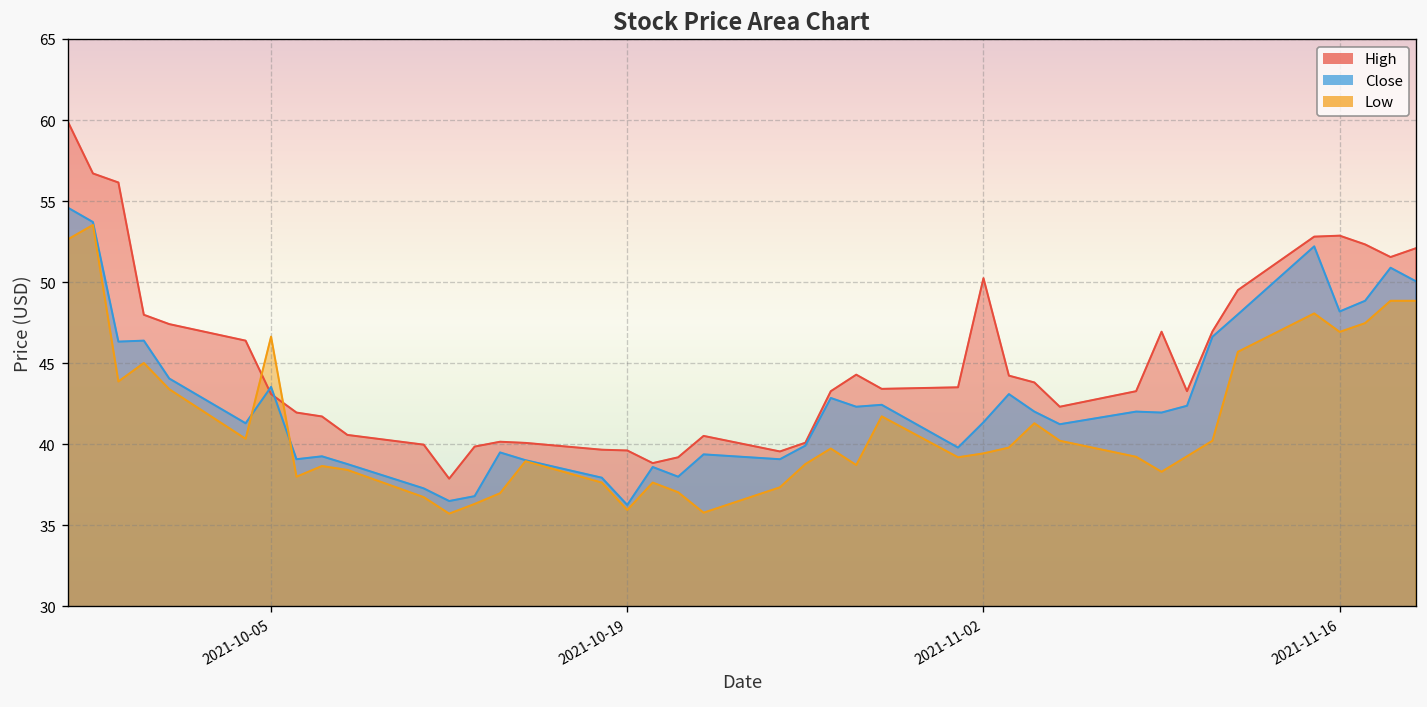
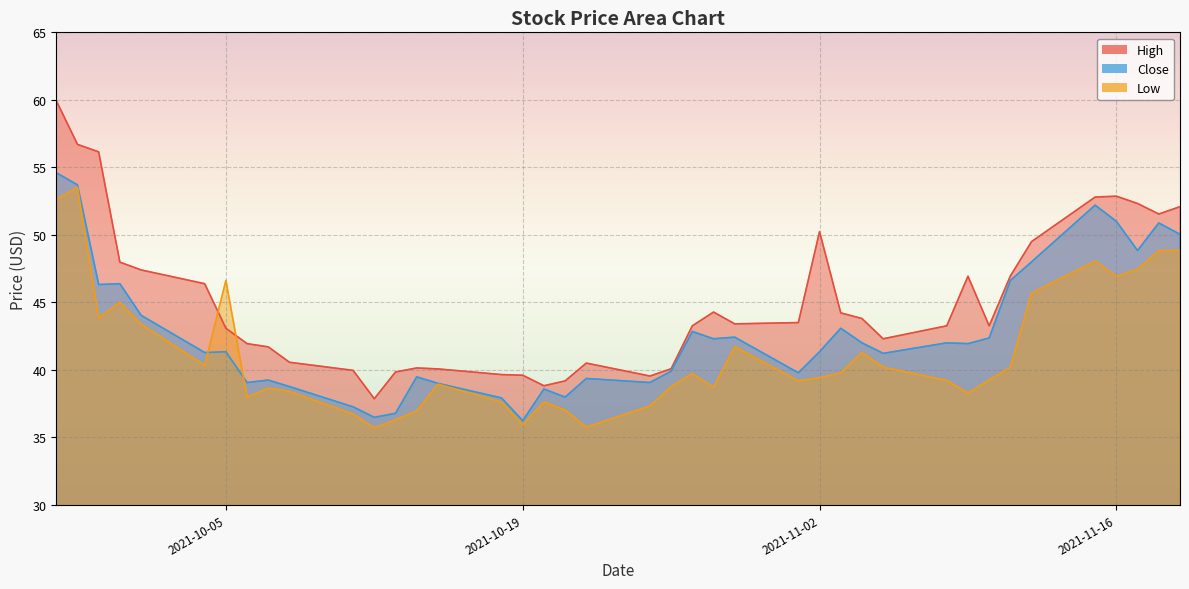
Close, 2021-10-05: 43.5 -> 41.3
Close, 2021-11-16: 48.2 -> 51.0
